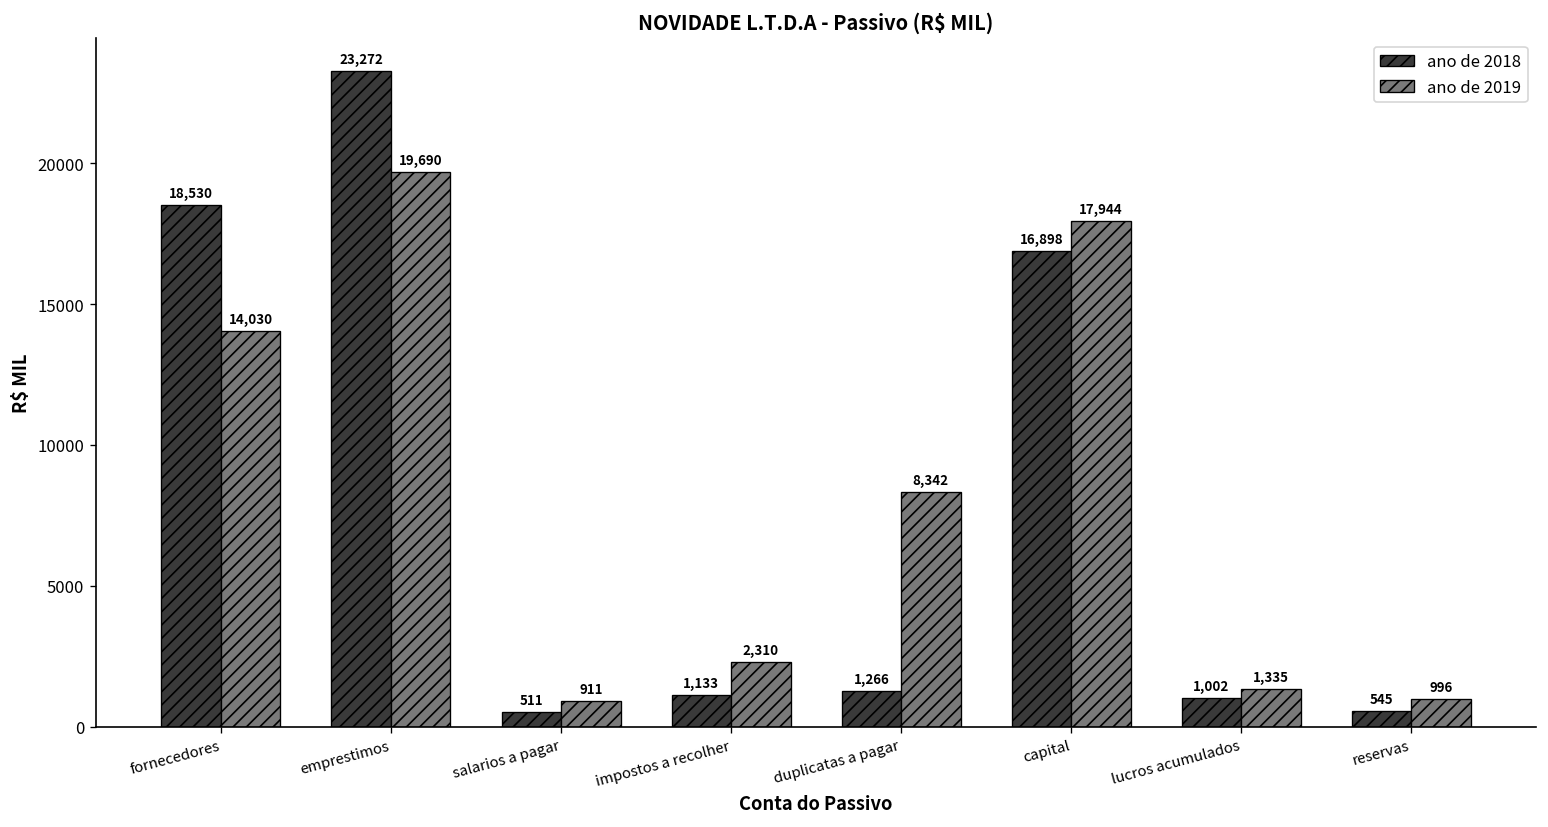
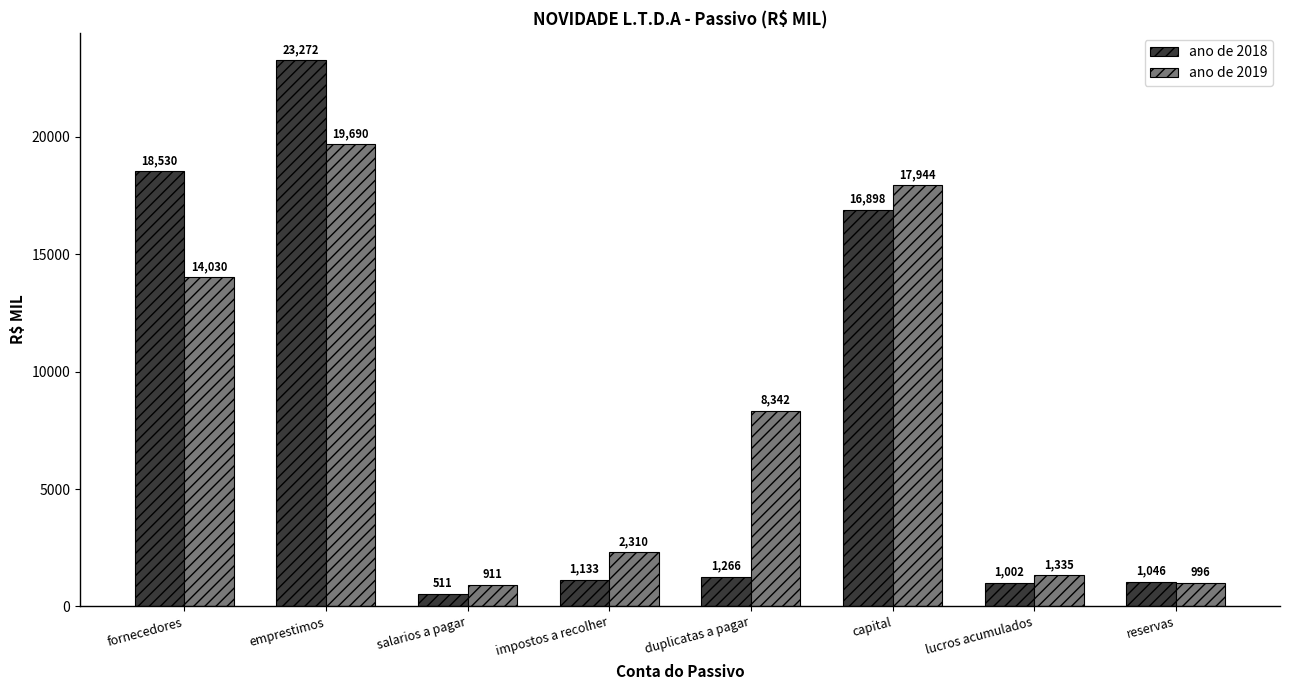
ano de 2018, reservas: 545 -> 1,046
